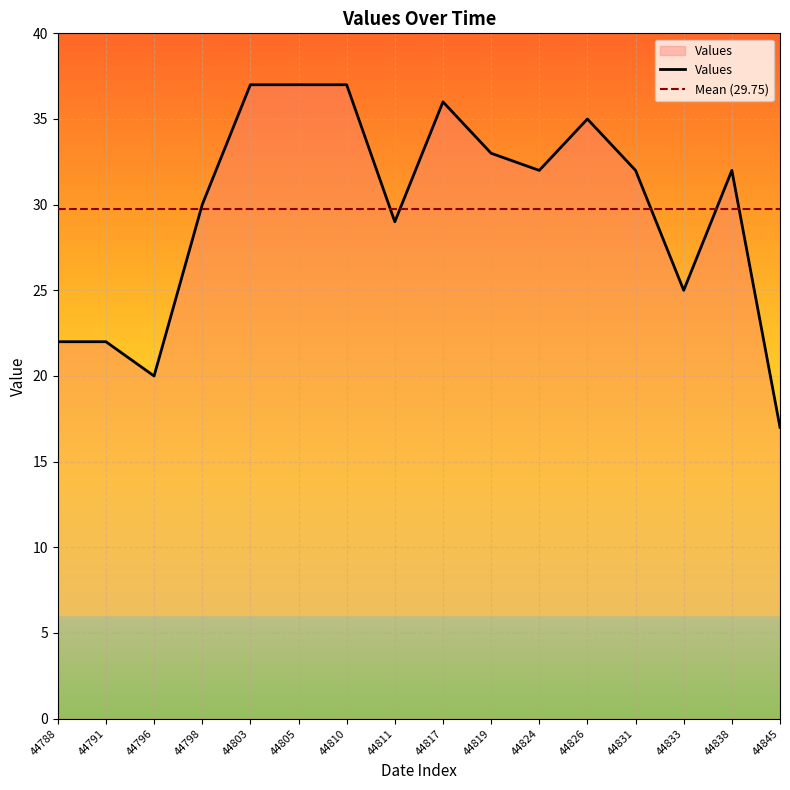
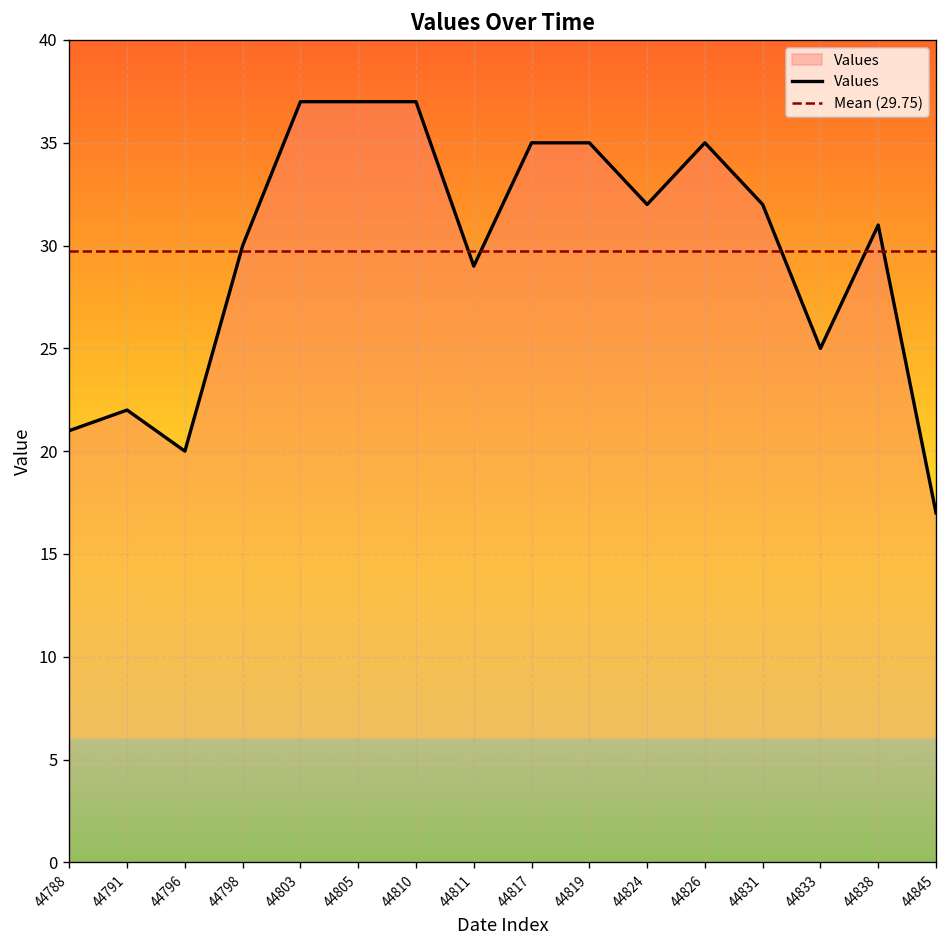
44788: 22 -> 21
44817: 36 -> 35
44819: 33 -> 35
44838: 32 -> 31
